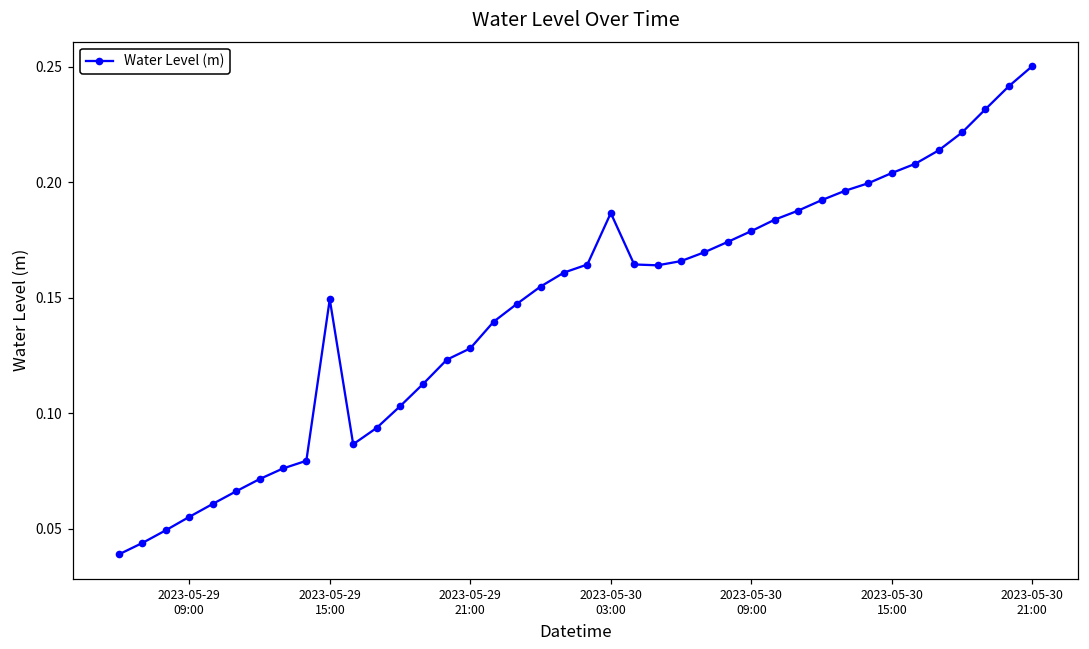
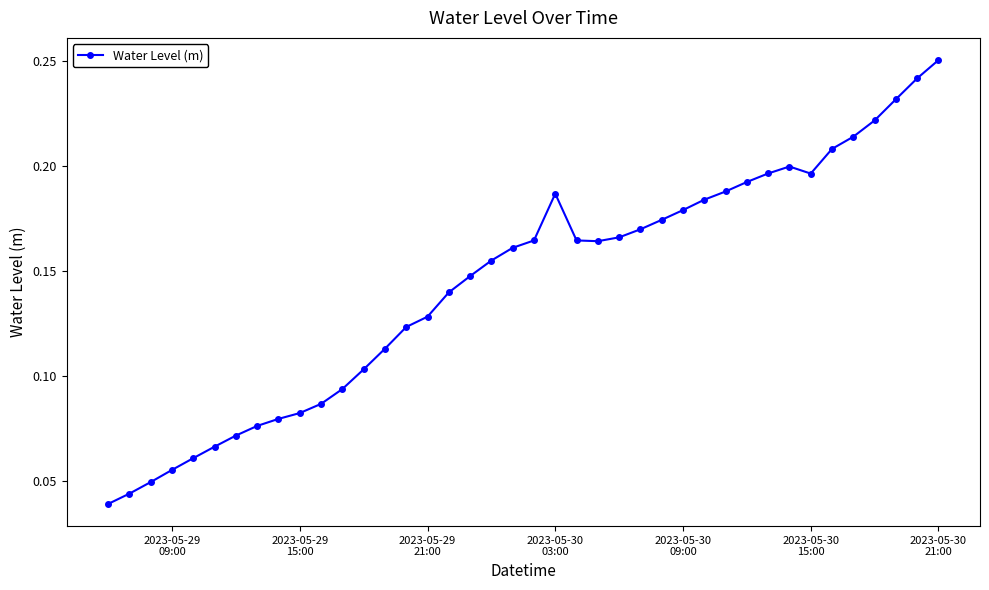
2023-05-29 15:00: 0.149 -> 0.082
2023-05-30 15:00: 0.204 -> 0.196
